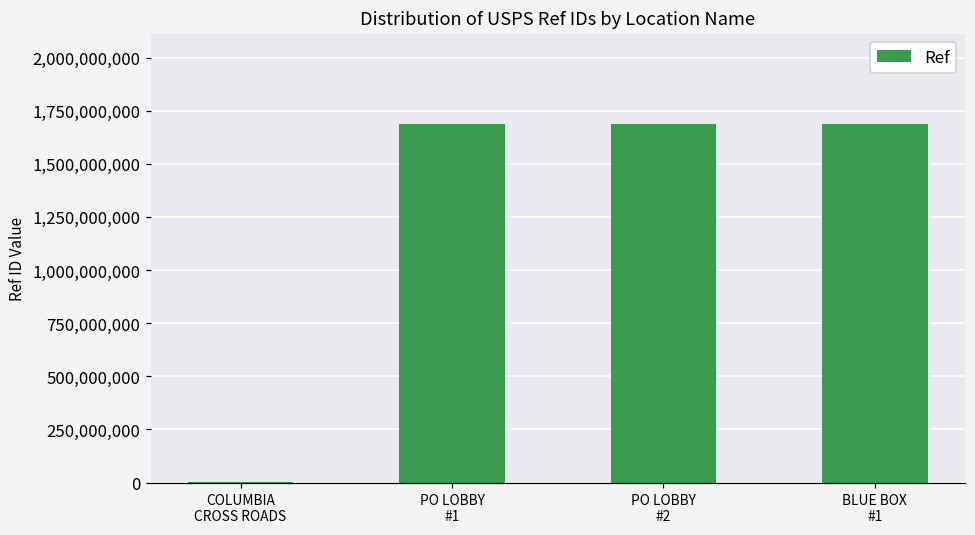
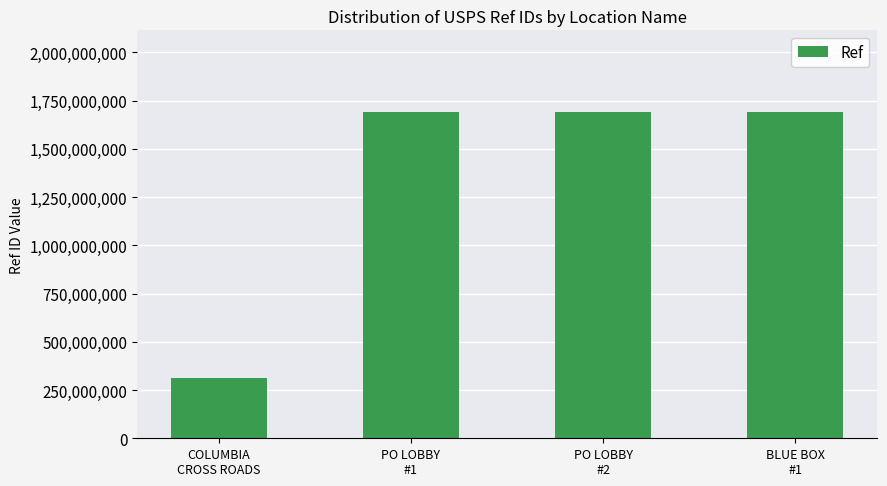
COLUMBIA CROSS ROADS: 0 -> 310,000,000
